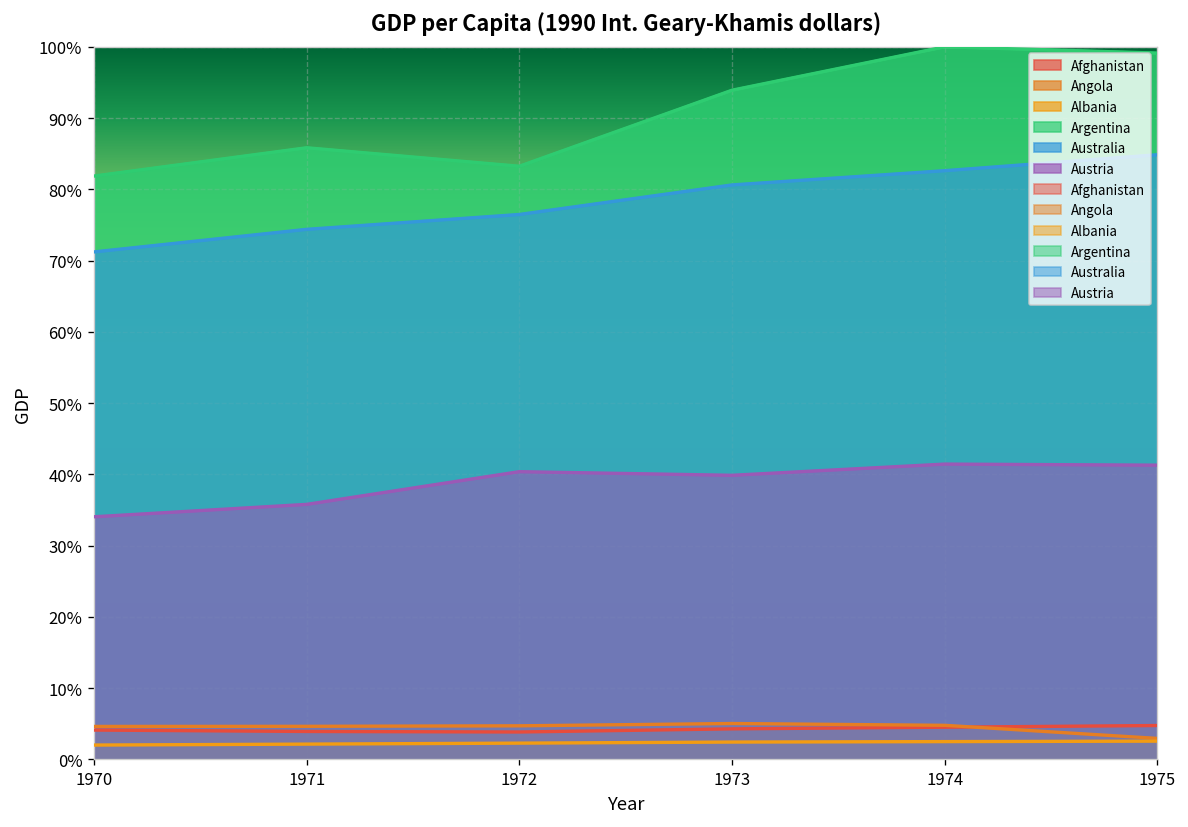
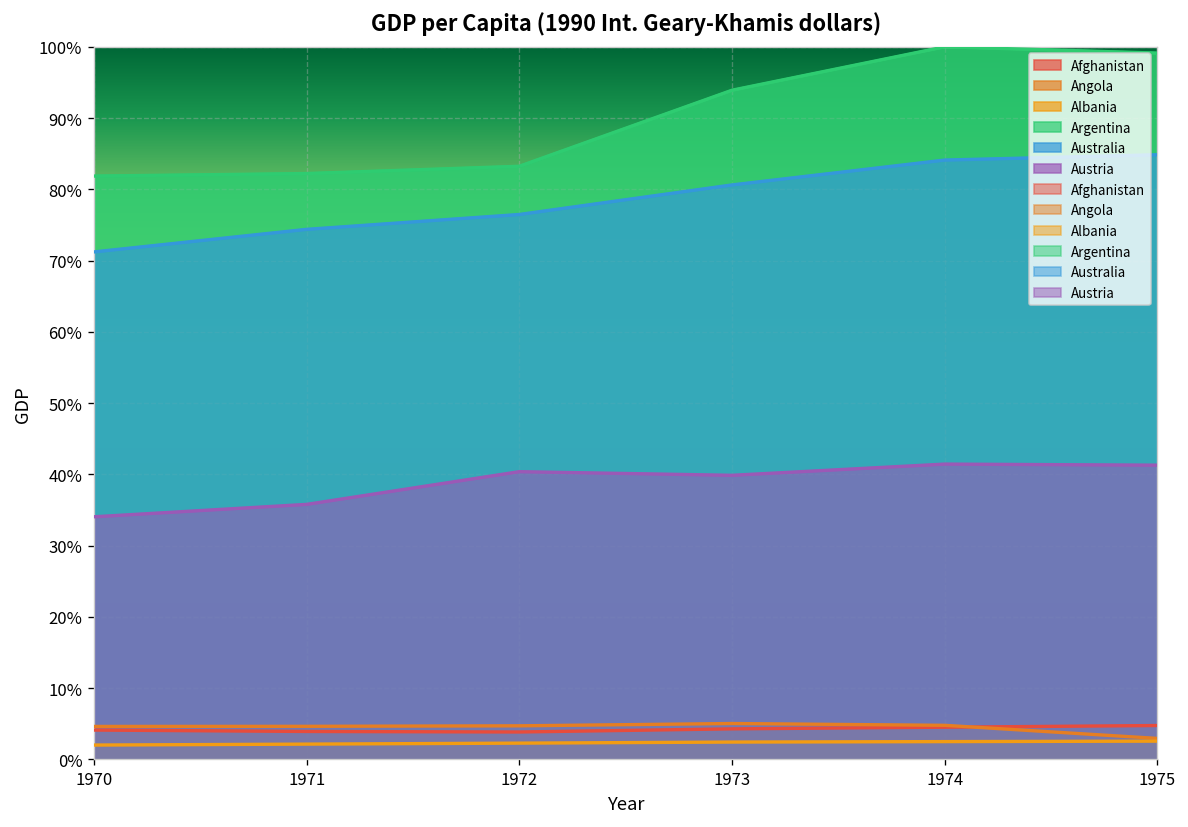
Argentina, 1971: 86% -> 82%
Australia, 1974: 83% -> 84%
